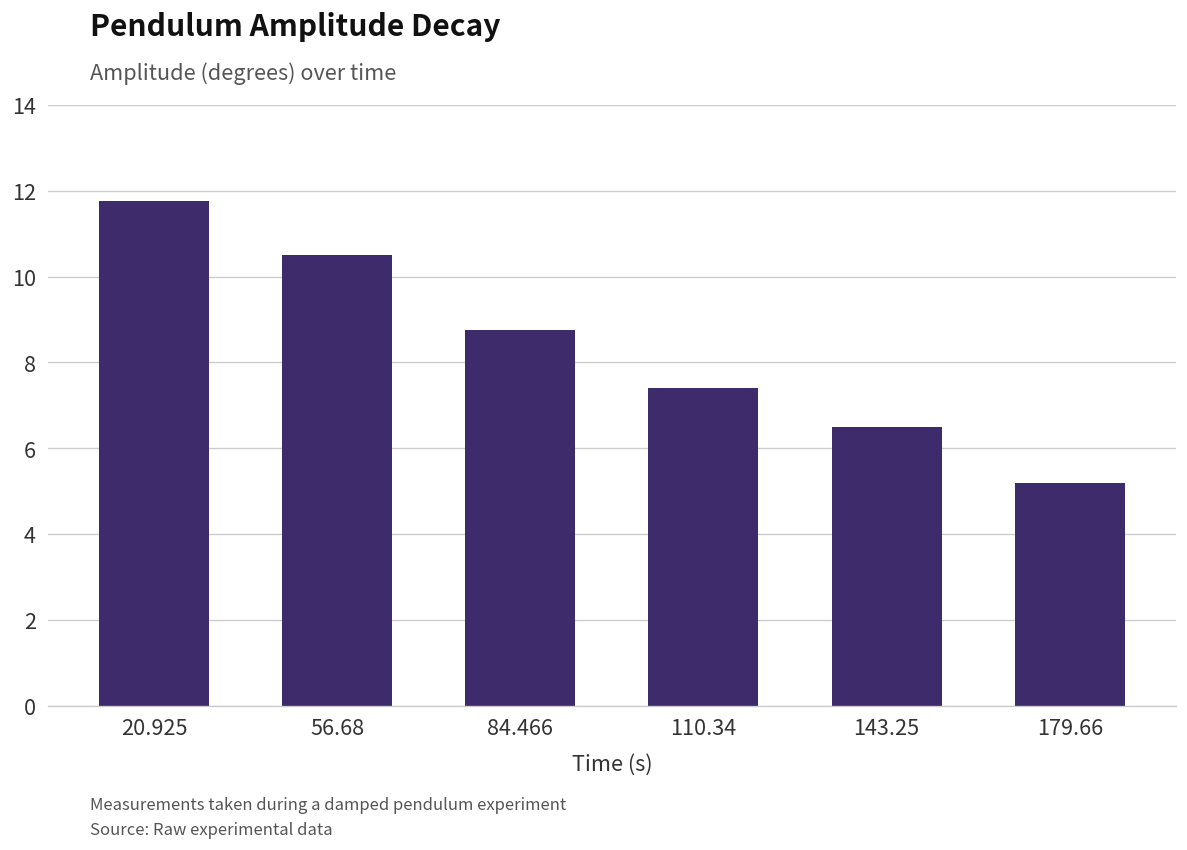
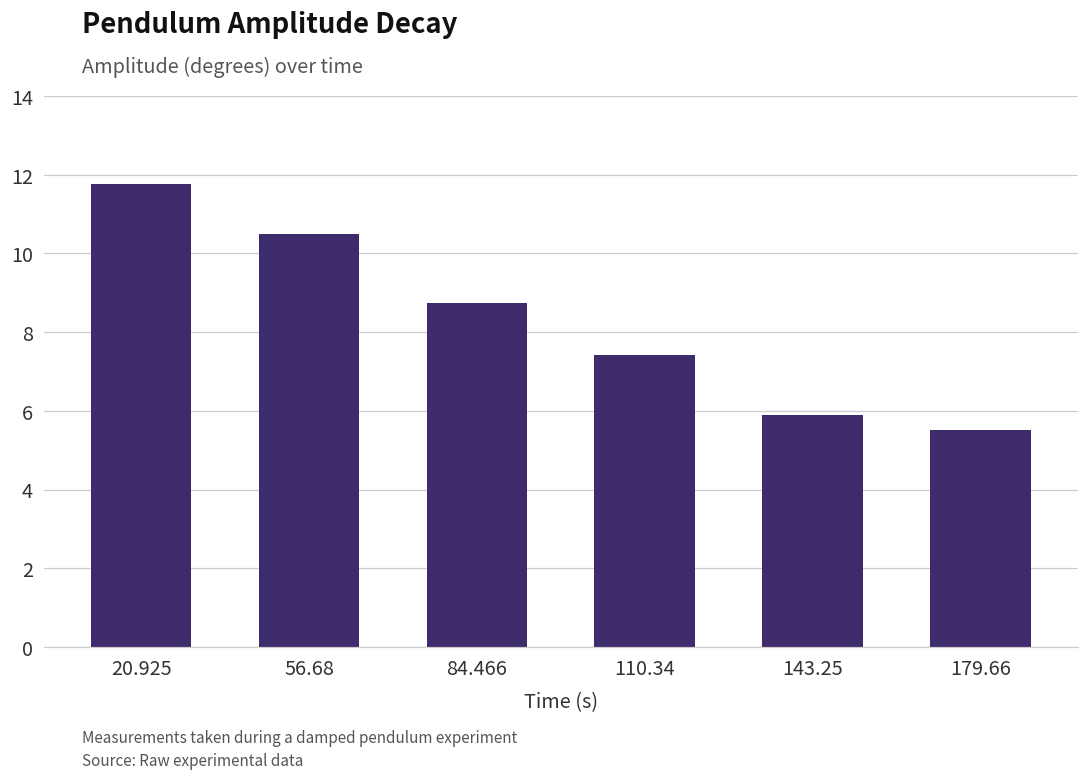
143.25: 6.5 -> 5.9
179.66: 5.2 -> 5.5
